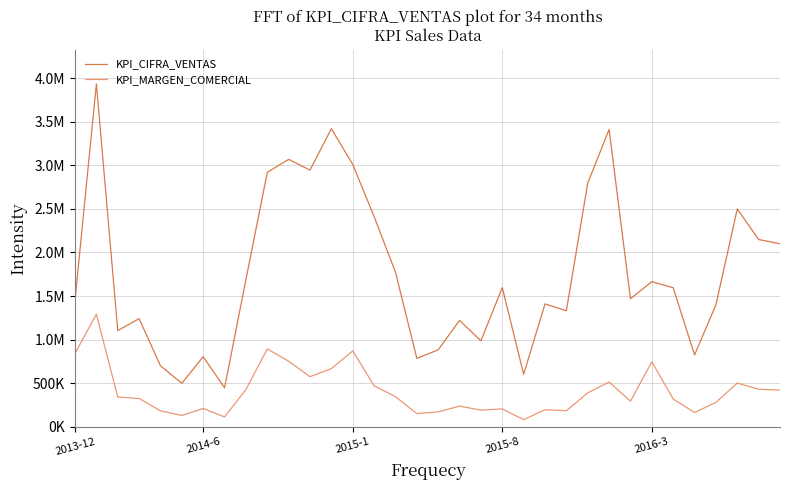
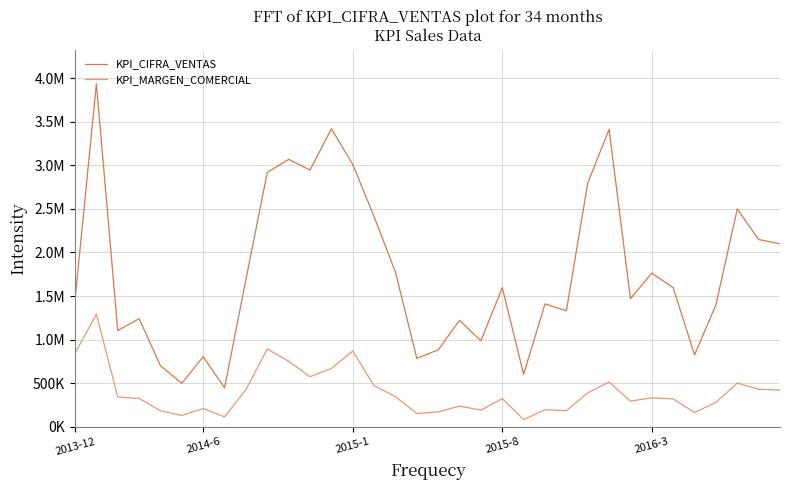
KPI_MARGEN_COMERCIAL, 2015-8: 200000 -> 300000
KPI_CIFRA_VENTAS, 2016-3: 1700000 -> 1800000
KPI_MARGEN_COMERCIAL, 2016-3: 700000 -> 300000
